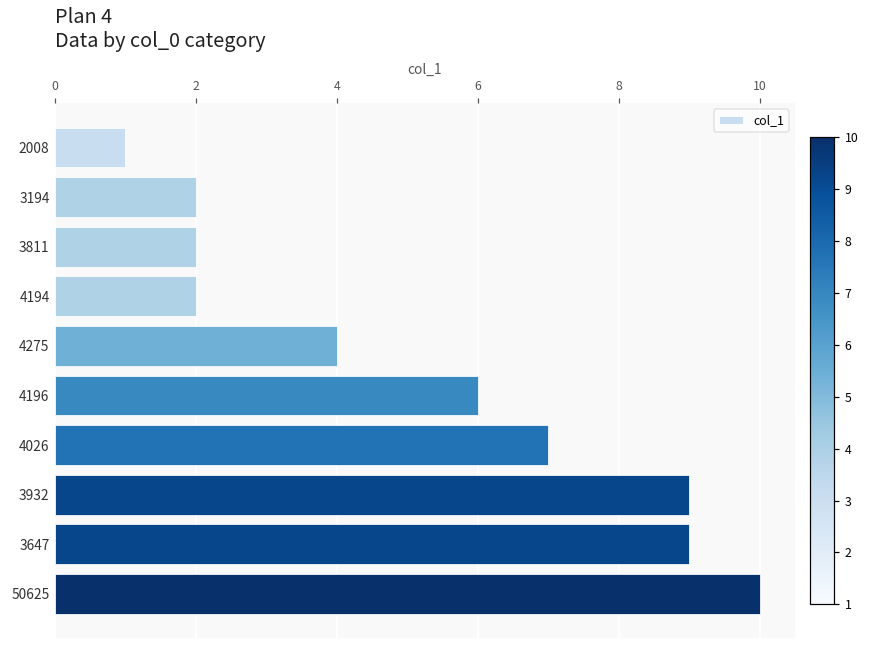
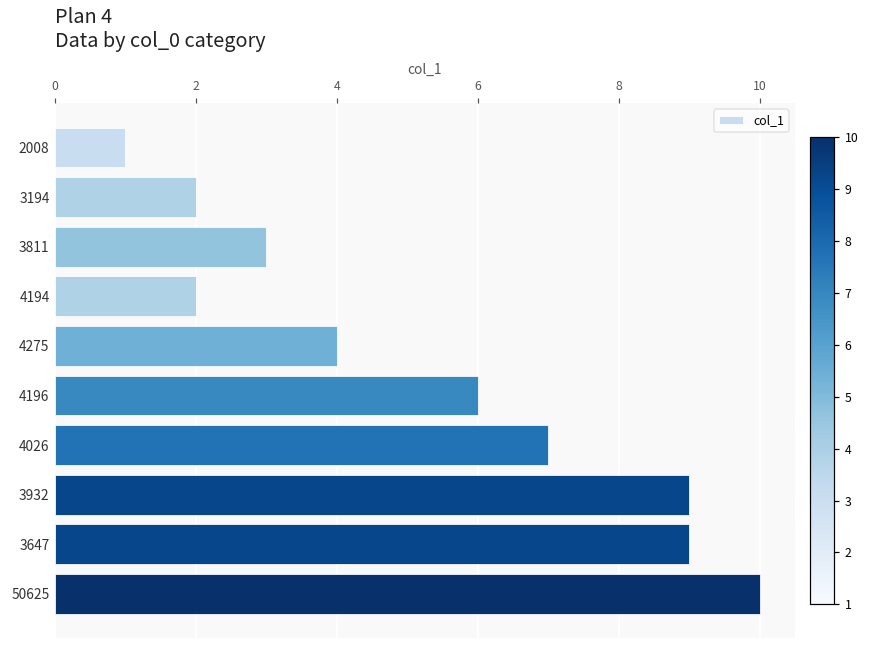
3811: 2 -> 3
